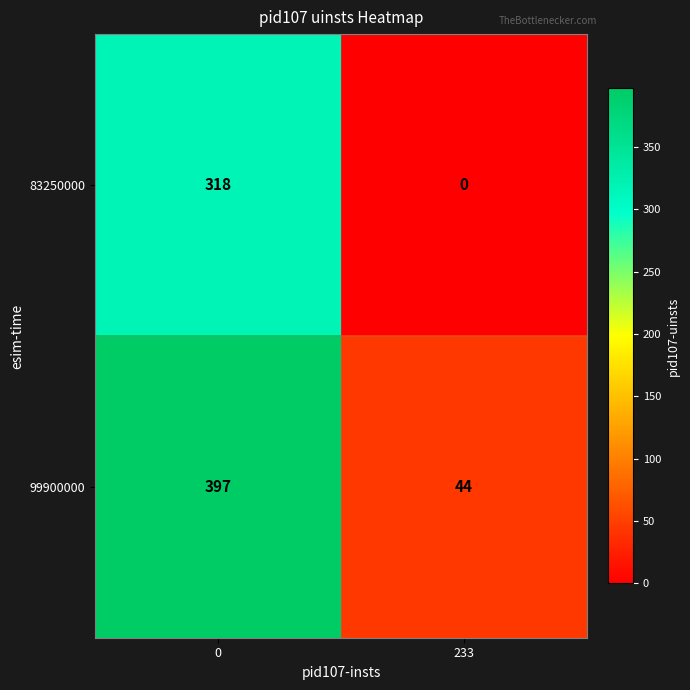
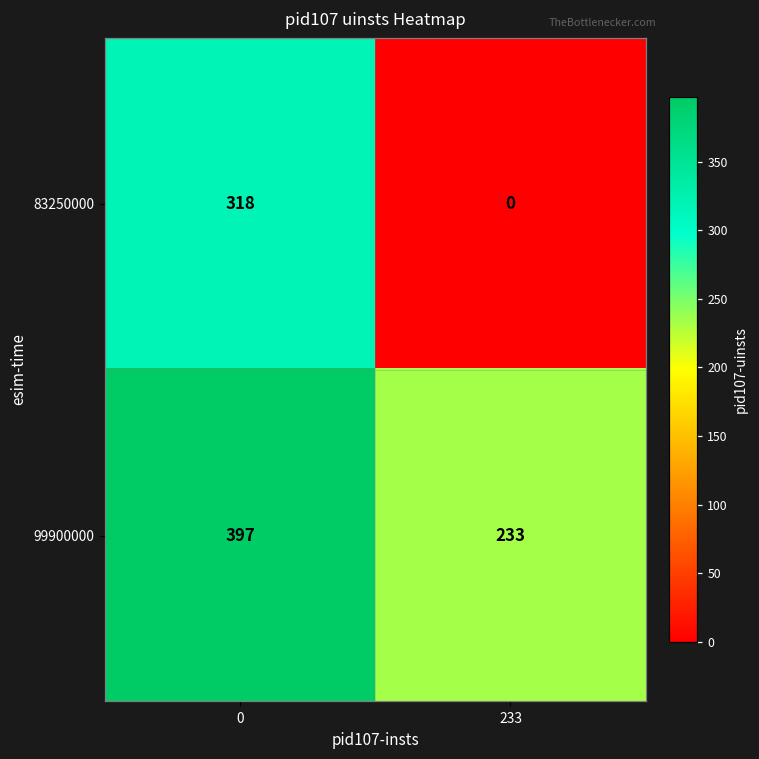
99900000, 233: 44 -> 233
